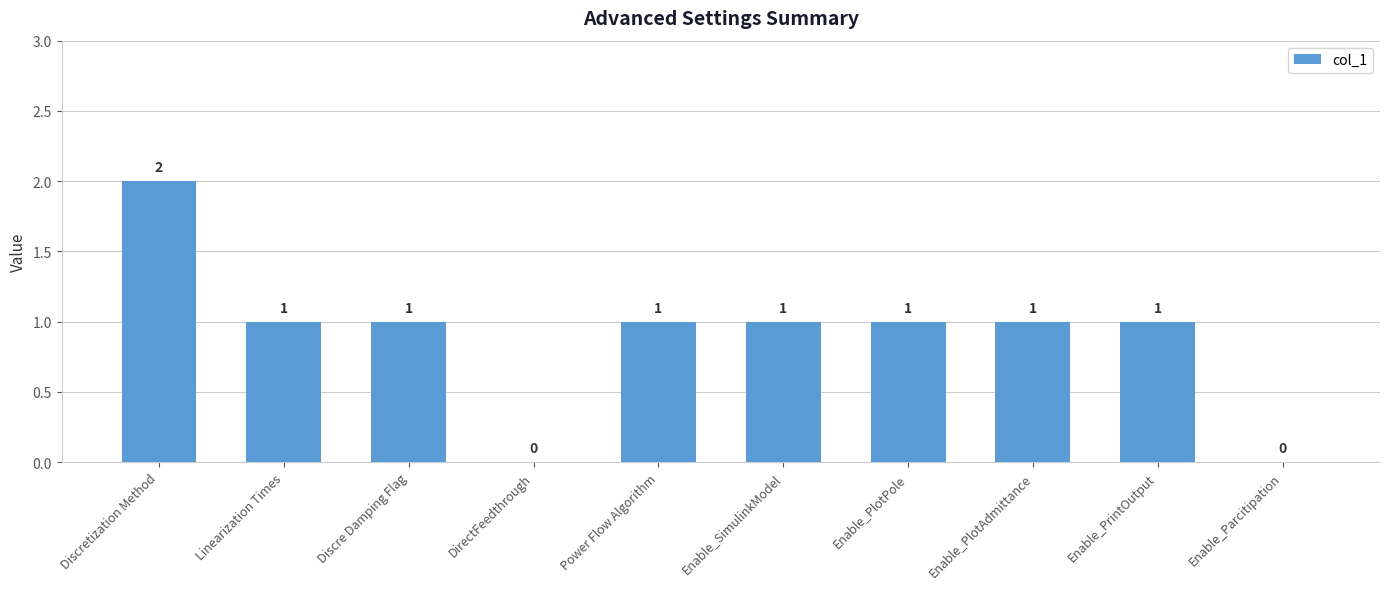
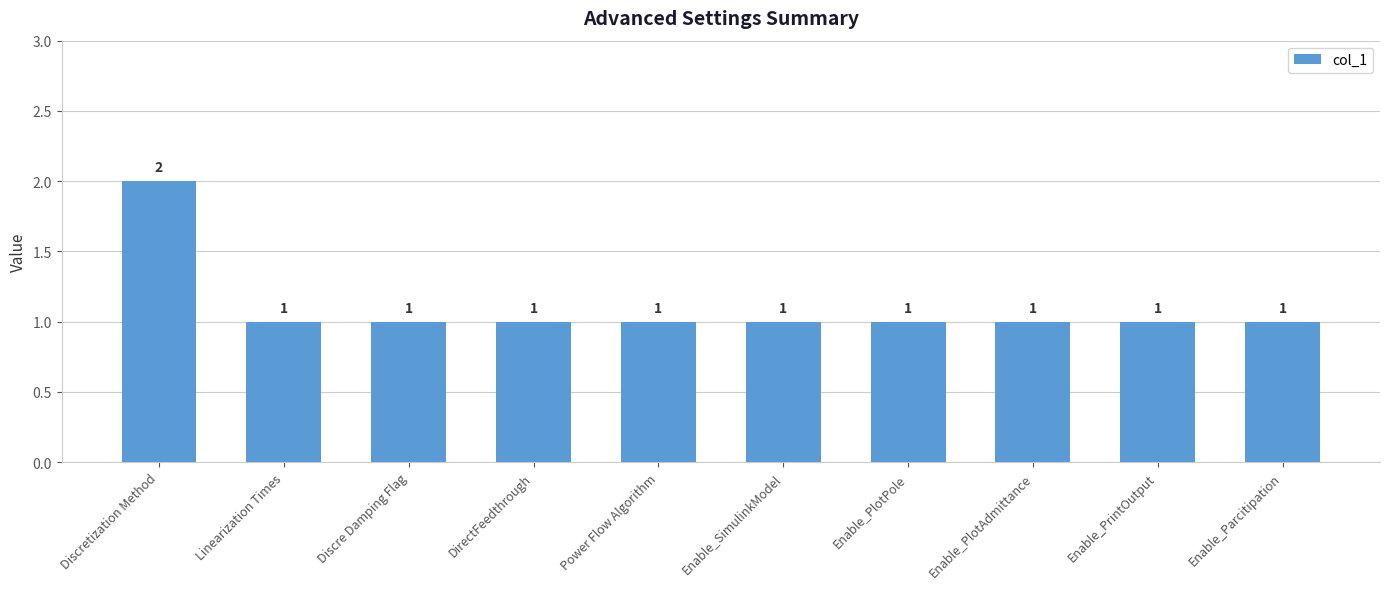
DirectFeedthrough: 0 -> 1
Enable_Parcitipation: 0 -> 1
